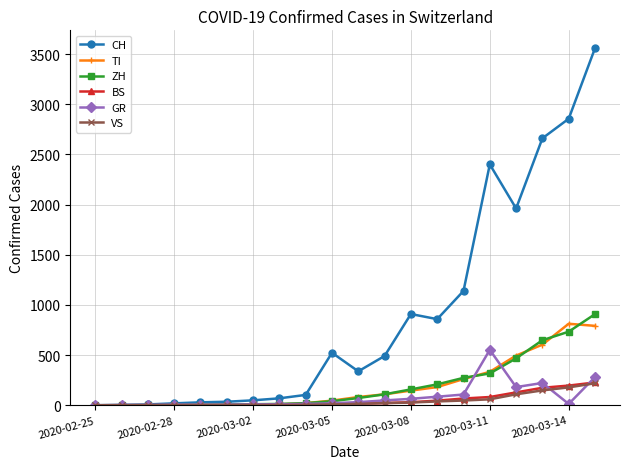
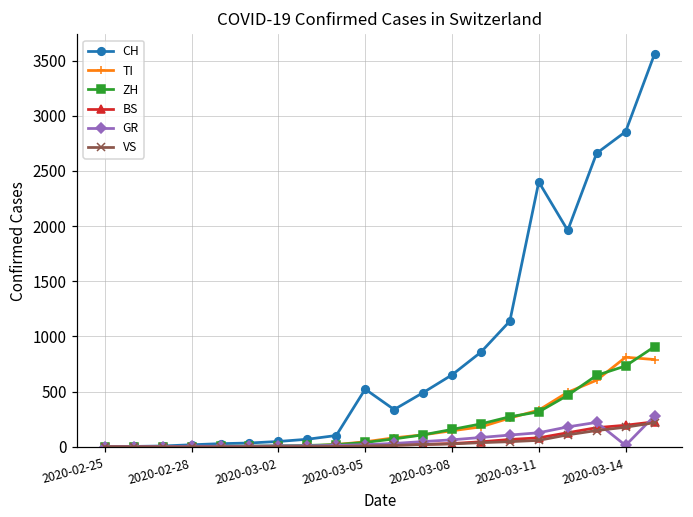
CH, 2020-03-08: 910 -> 650
GR, 2020-03-11: 550 -> 130
